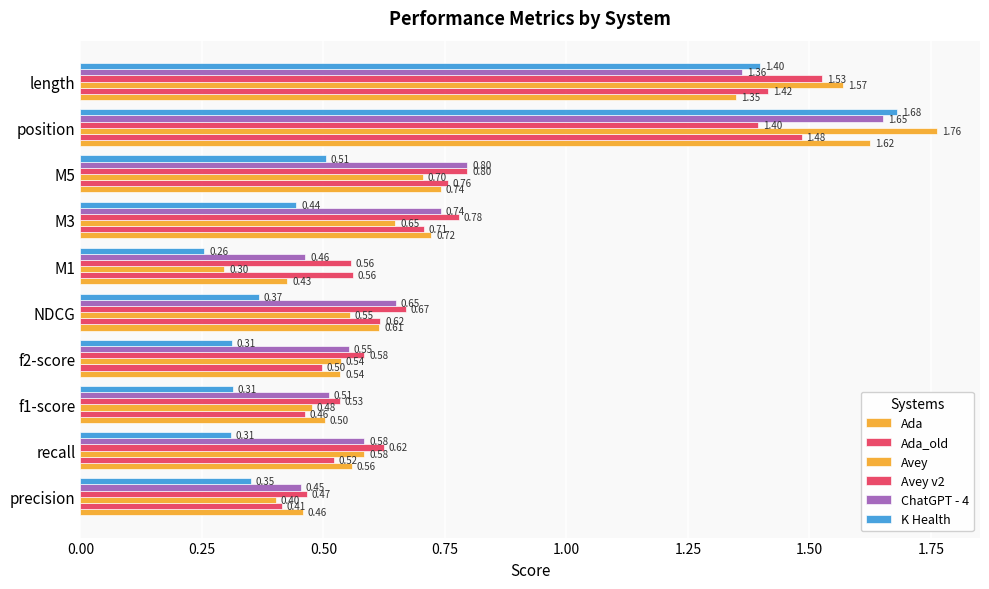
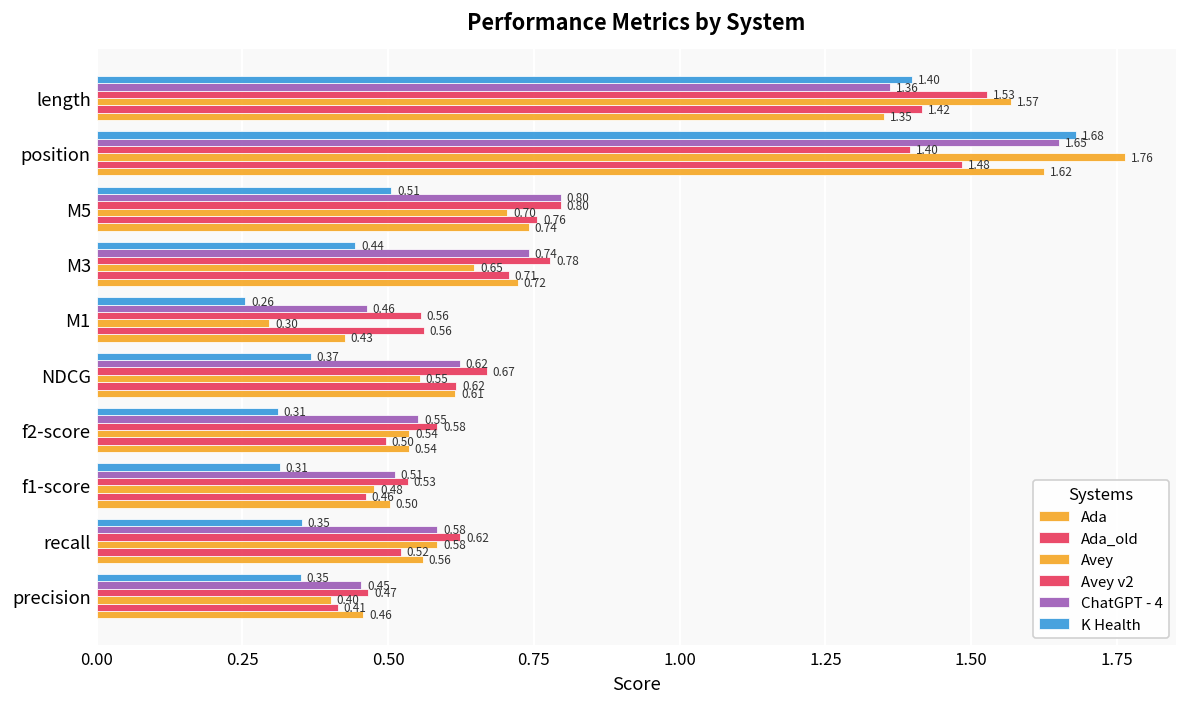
ChatGPT - 4, NDCG: 0.65 -> 0.62
K Health, recall: 0.31 -> 0.35
